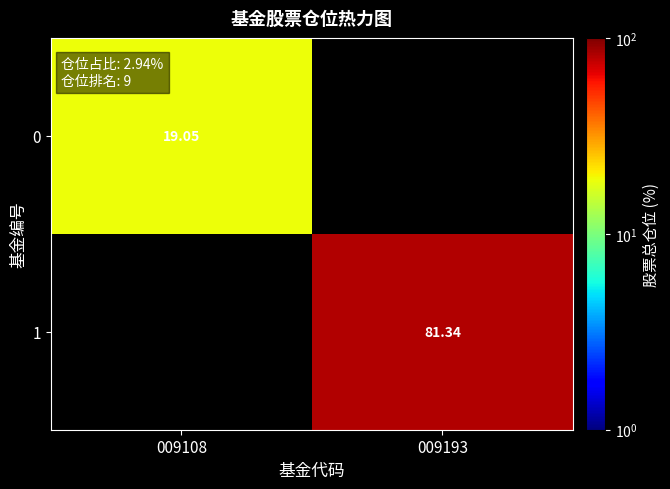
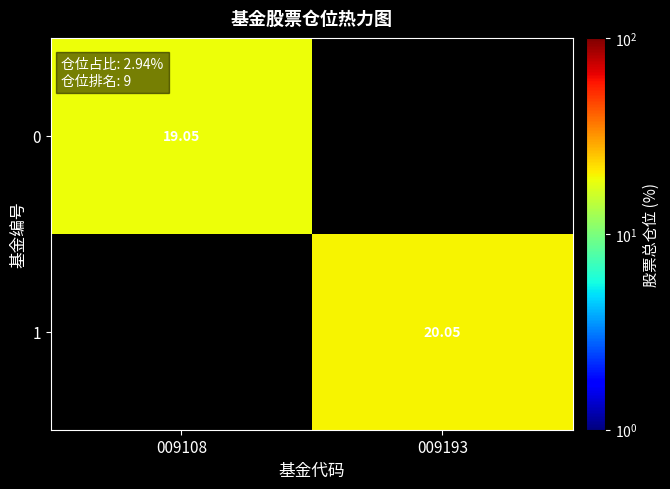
1, 009193: 81.34 -> 20.05
